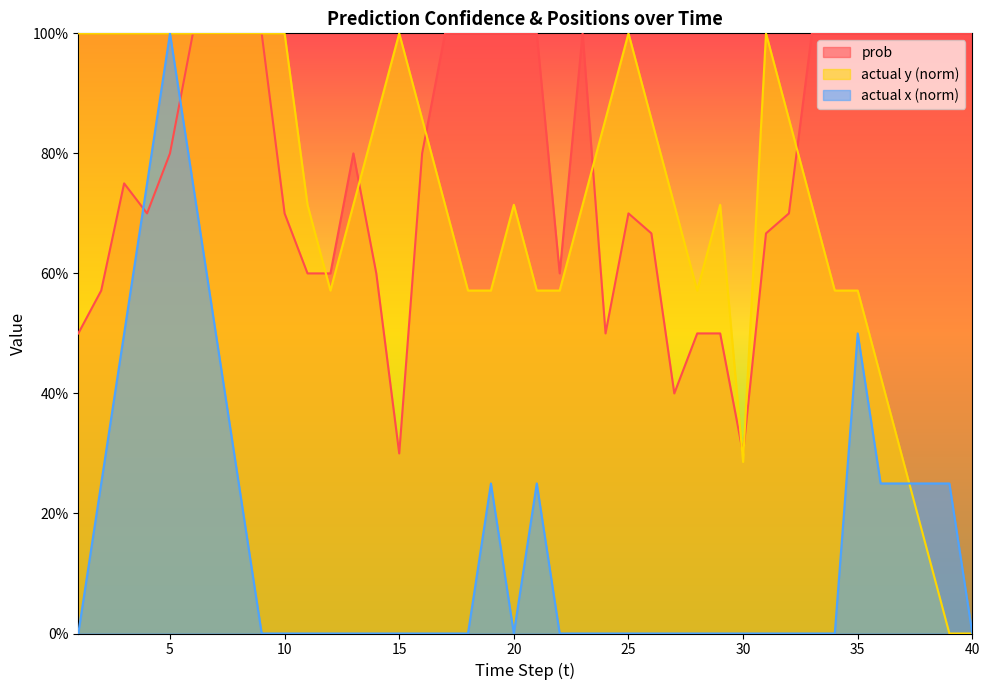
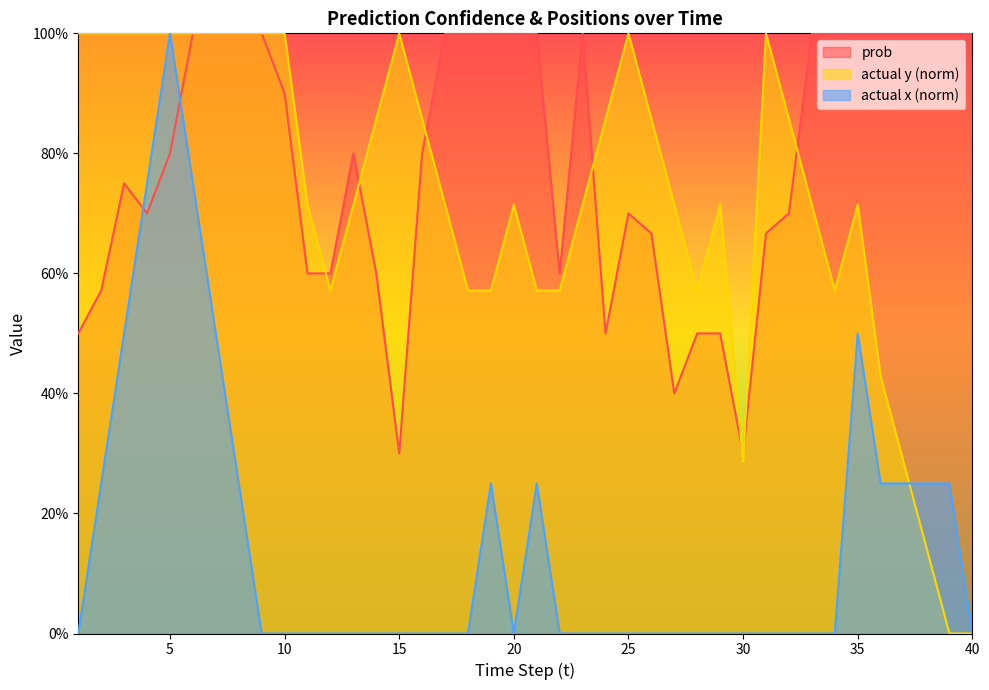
prob, 10: 70% -> 90%
actual y (norm), 35: 57% -> 71%
